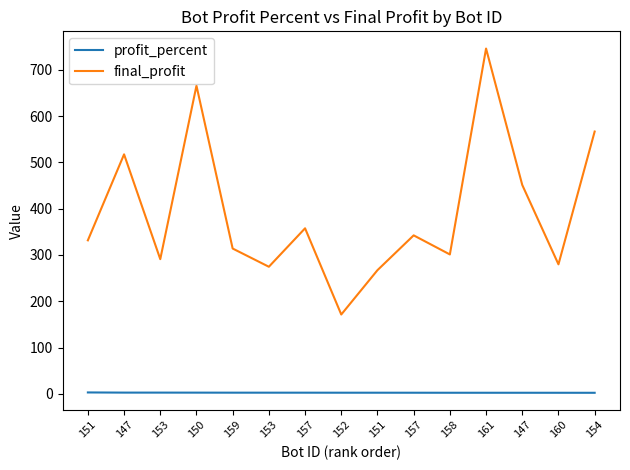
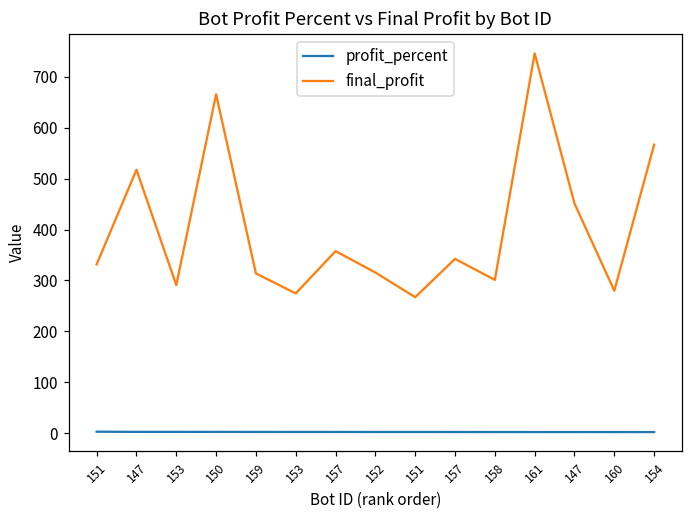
final_profit, 152: 170 -> 320
